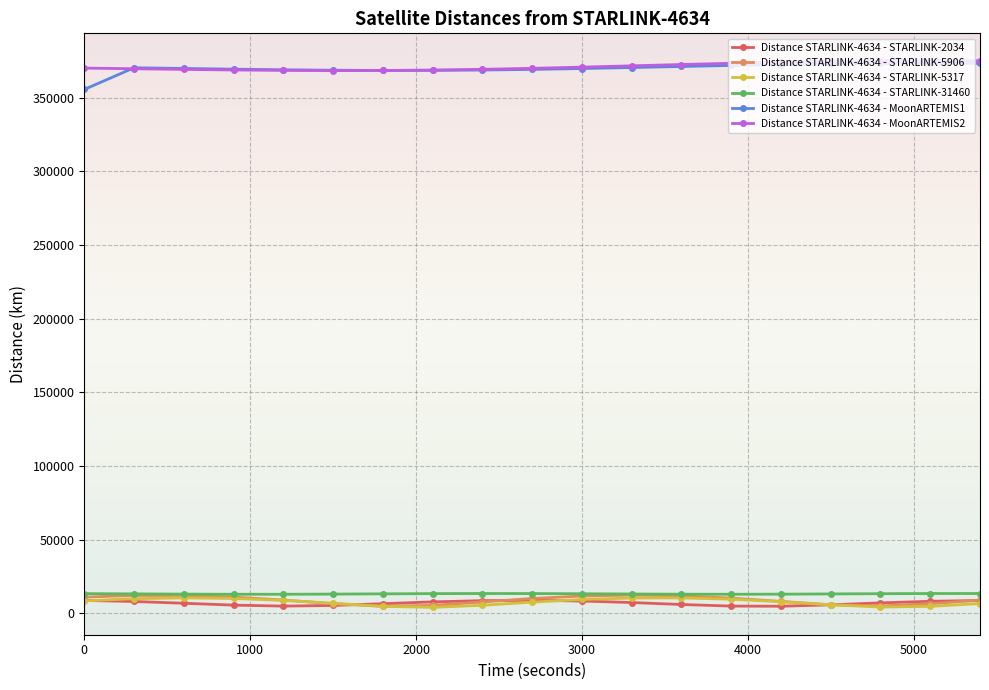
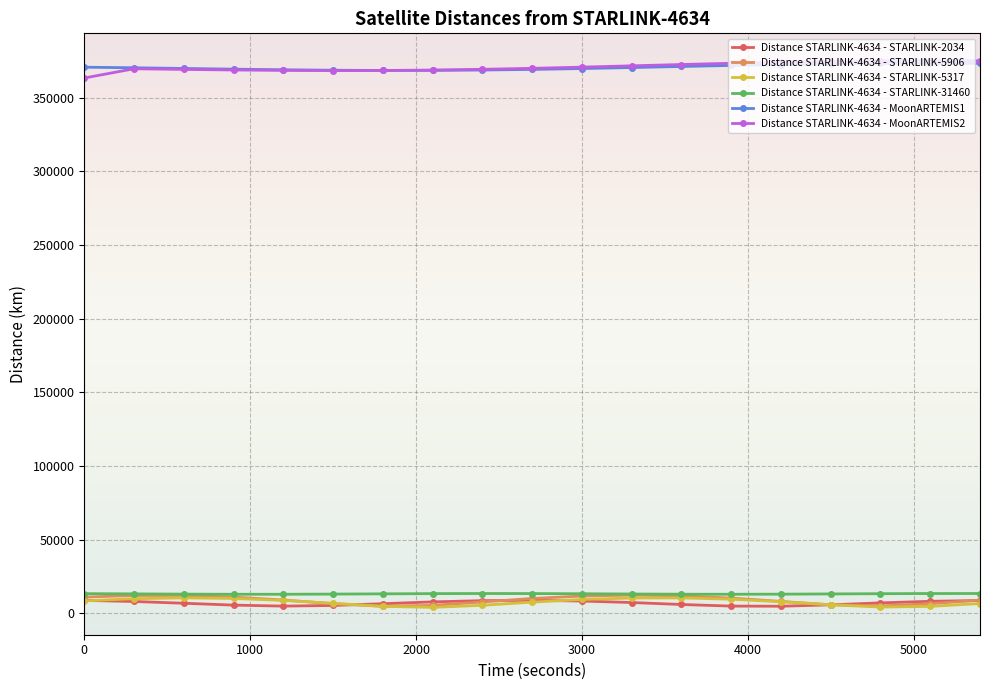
Distance STARLINK-4634 - MoonARTEMIS1, 0: 356000 -> 371000
Distance STARLINK-4634 - MoonARTEMIS2, 0: 370000 -> 363000
